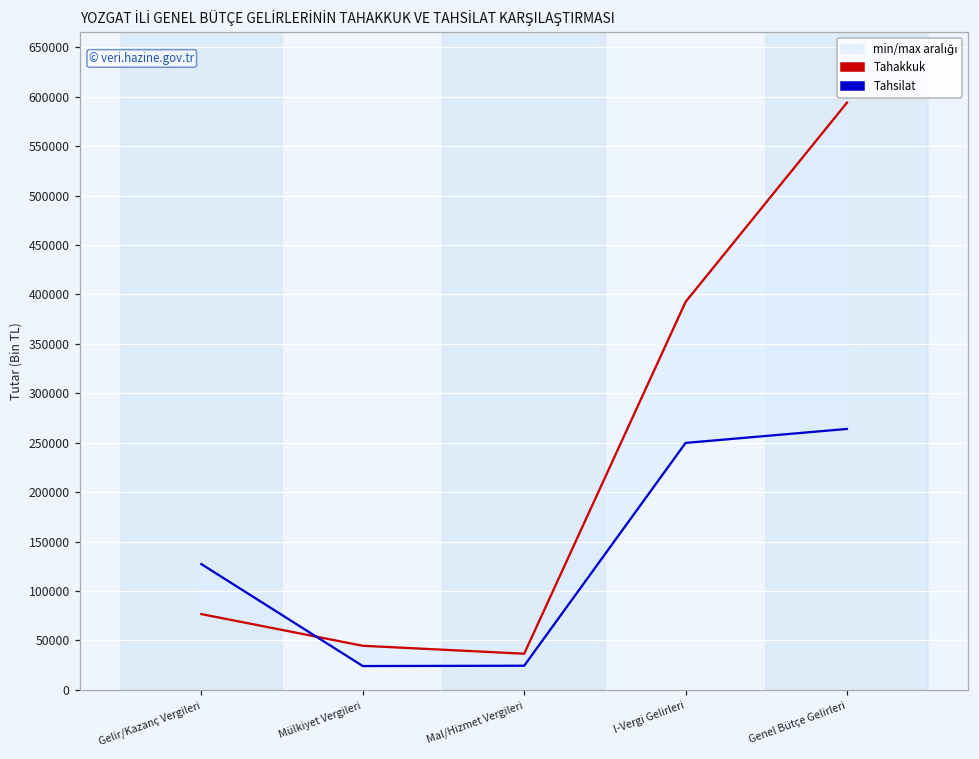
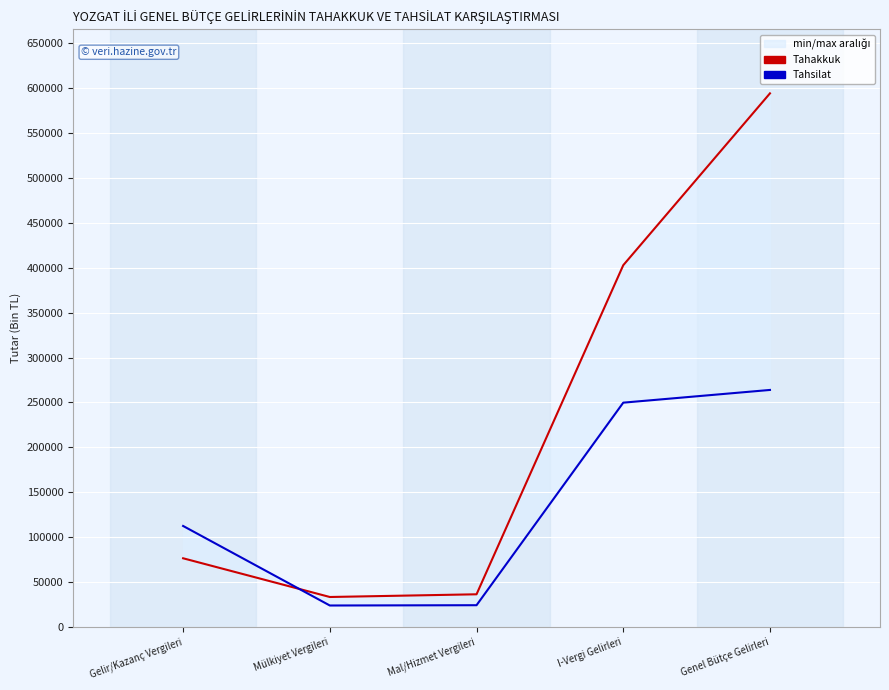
Tahsilat, Gelir/Kazanç Vergileri: 130000 -> 110000
Tahakkuk, Mülkiyet Vergileri: 40000 -> 30000
Tahakkuk, I-Vergi Gelirleri: 390000 -> 400000
